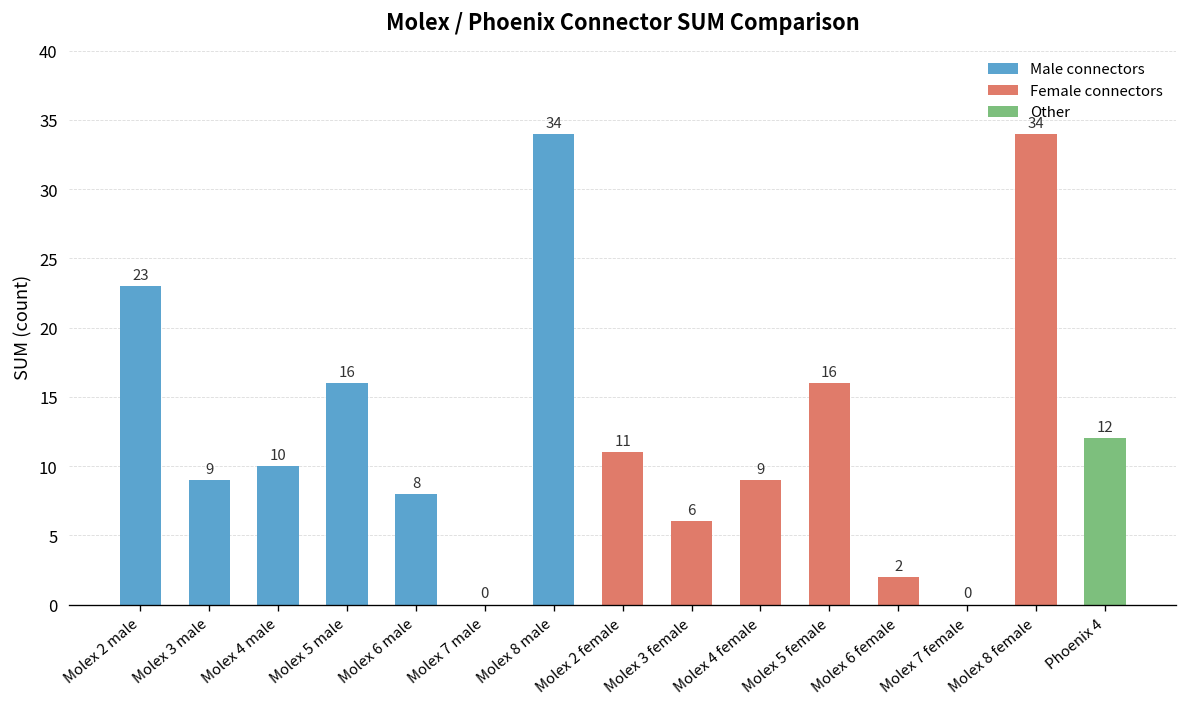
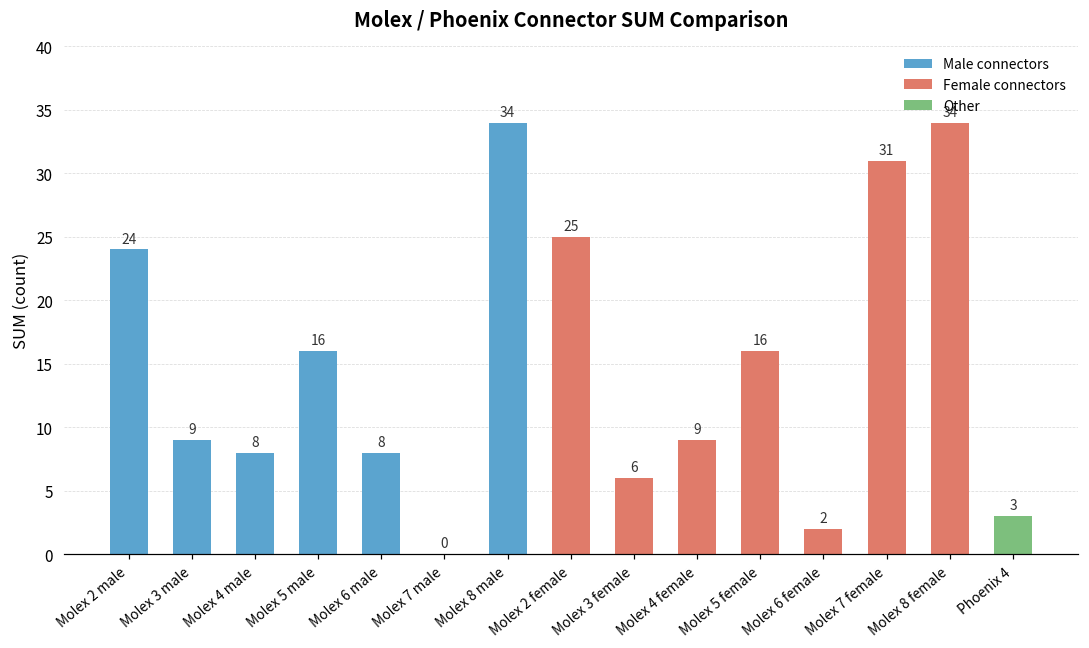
Molex 2 male: 23 -> 24
Molex 4 male: 10 -> 8
Molex 2 female: 11 -> 25
Molex 7 female: 0 -> 31
Phoenix 4: 12 -> 3
